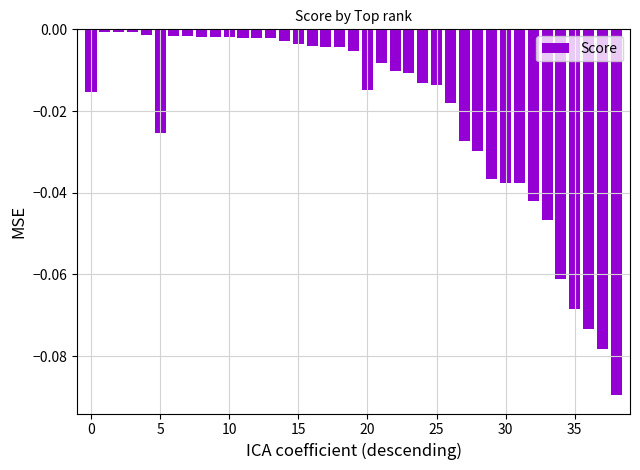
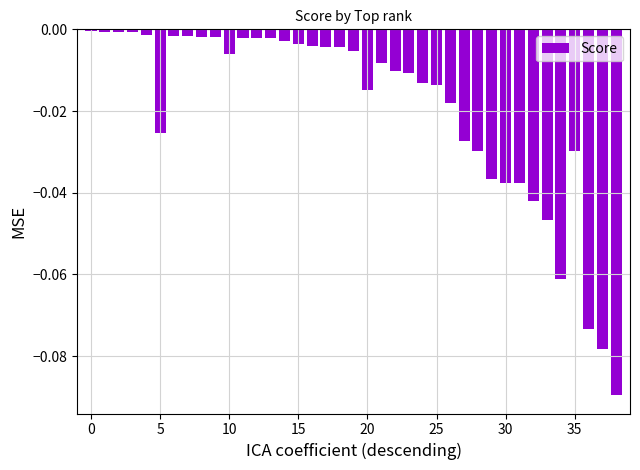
0: -0.015 -> 0.000
10: -0.002 -> -0.006
35: -0.068 -> -0.030
